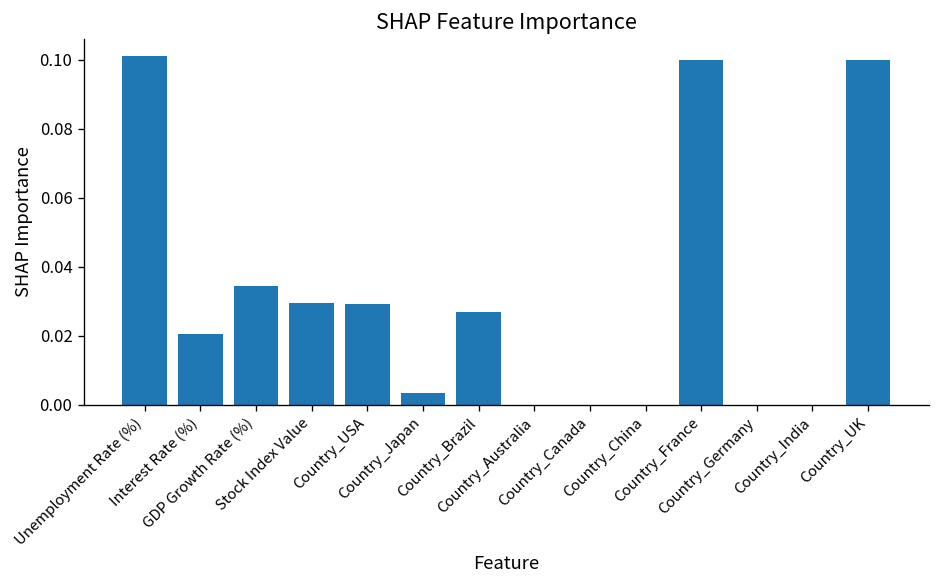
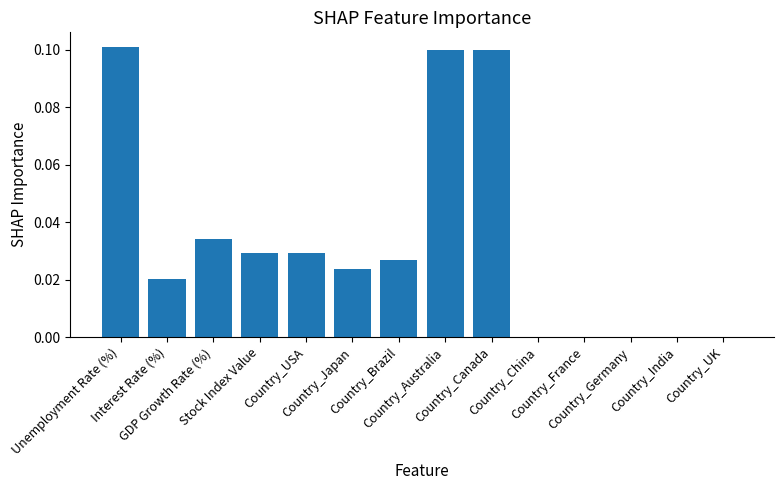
Country_Japan: 0.003 -> 0.024
Country_Australia: 0.0 -> 0.1
Country_Canada: 0.0 -> 0.1
Country_France: 0.1 -> 0.0
Country_UK: 0.1 -> 0.0
